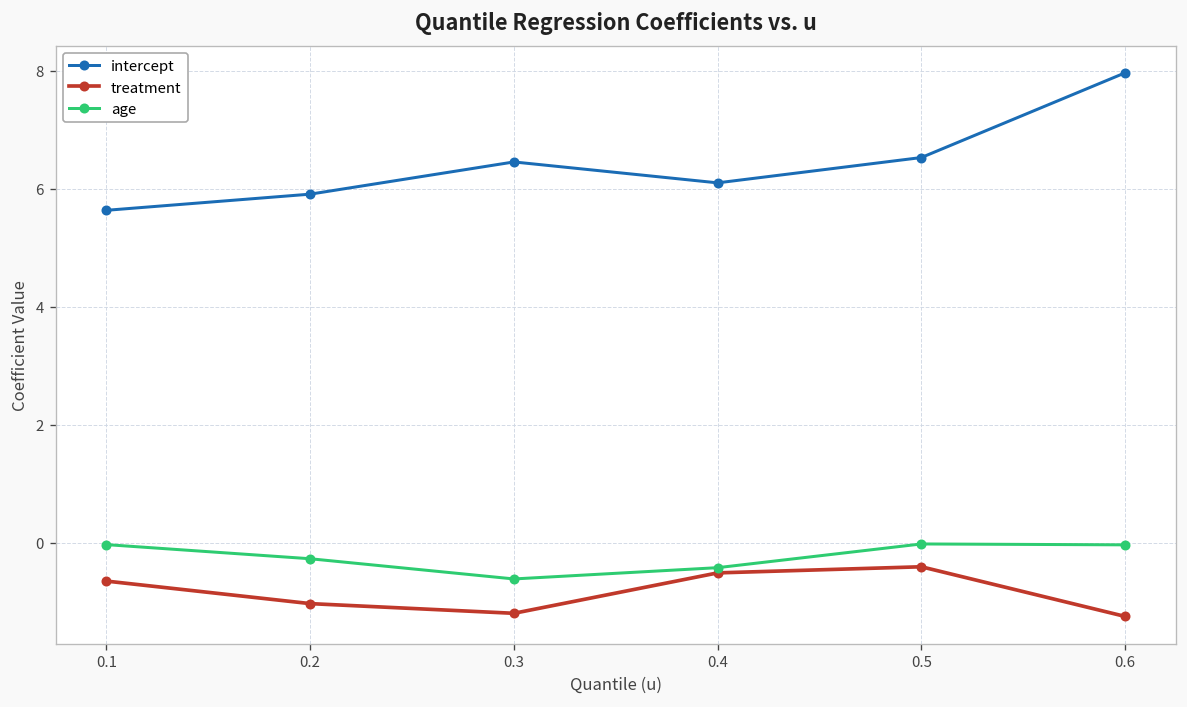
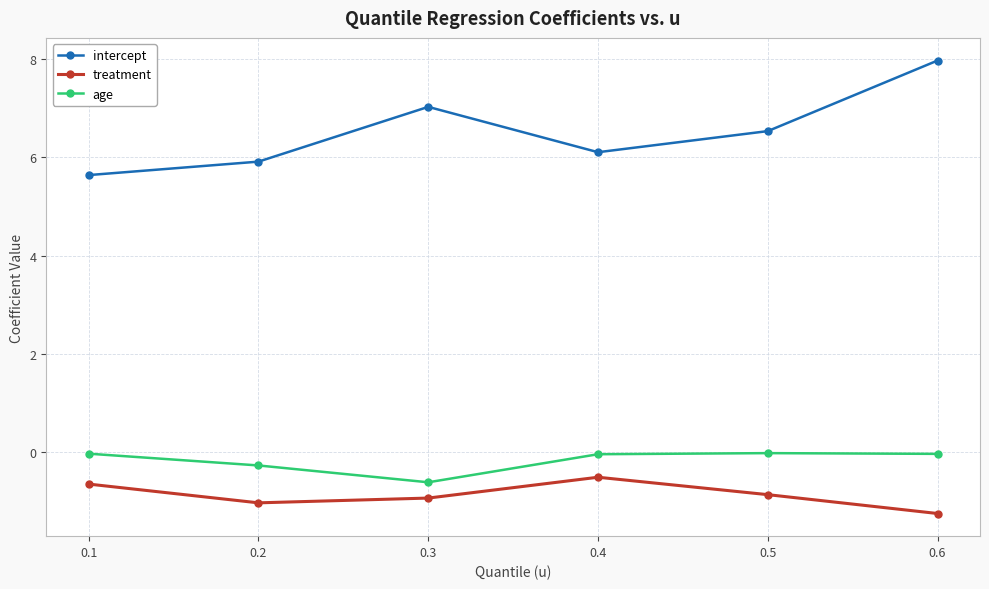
intercept, 0.3: 6.5 -> 7.0
treatment, 0.3: -1.2 -> -0.9
age, 0.4: -0.4 -> 0.0
treatment, 0.5: -0.4 -> -0.9
